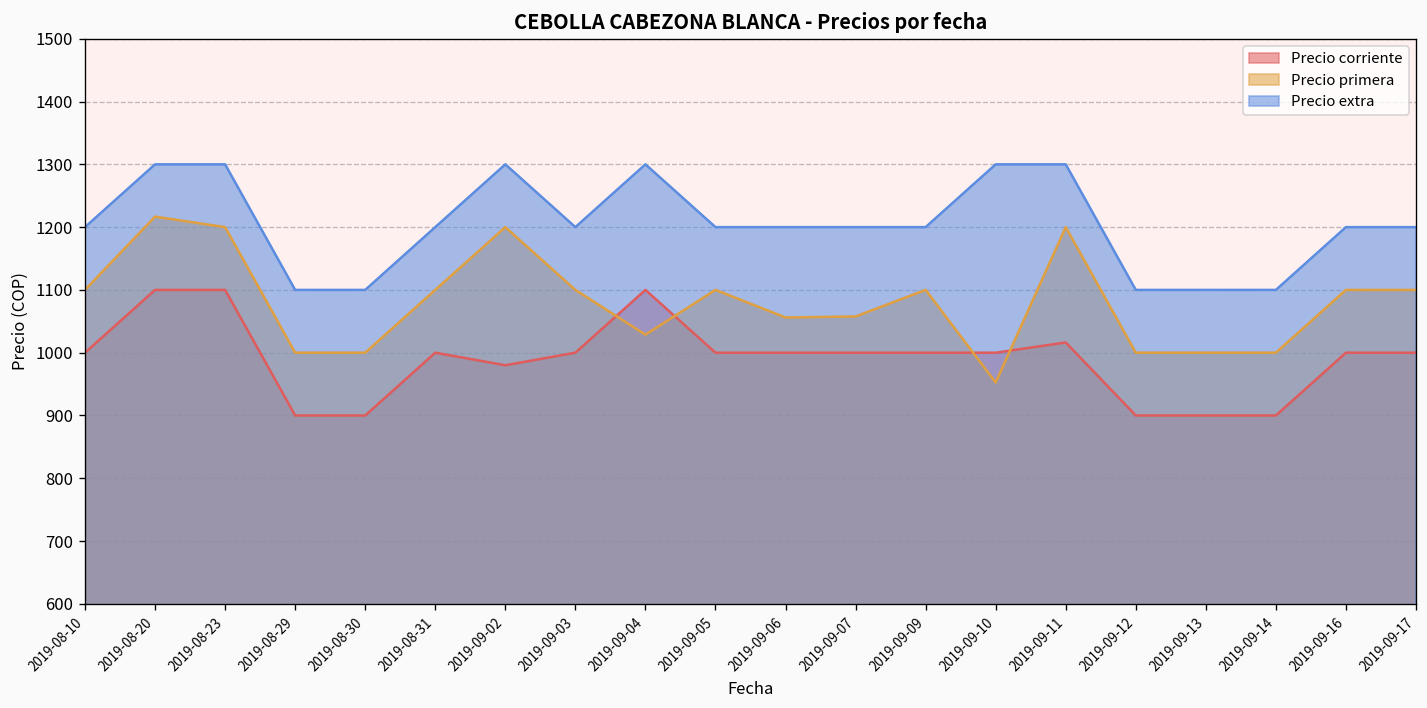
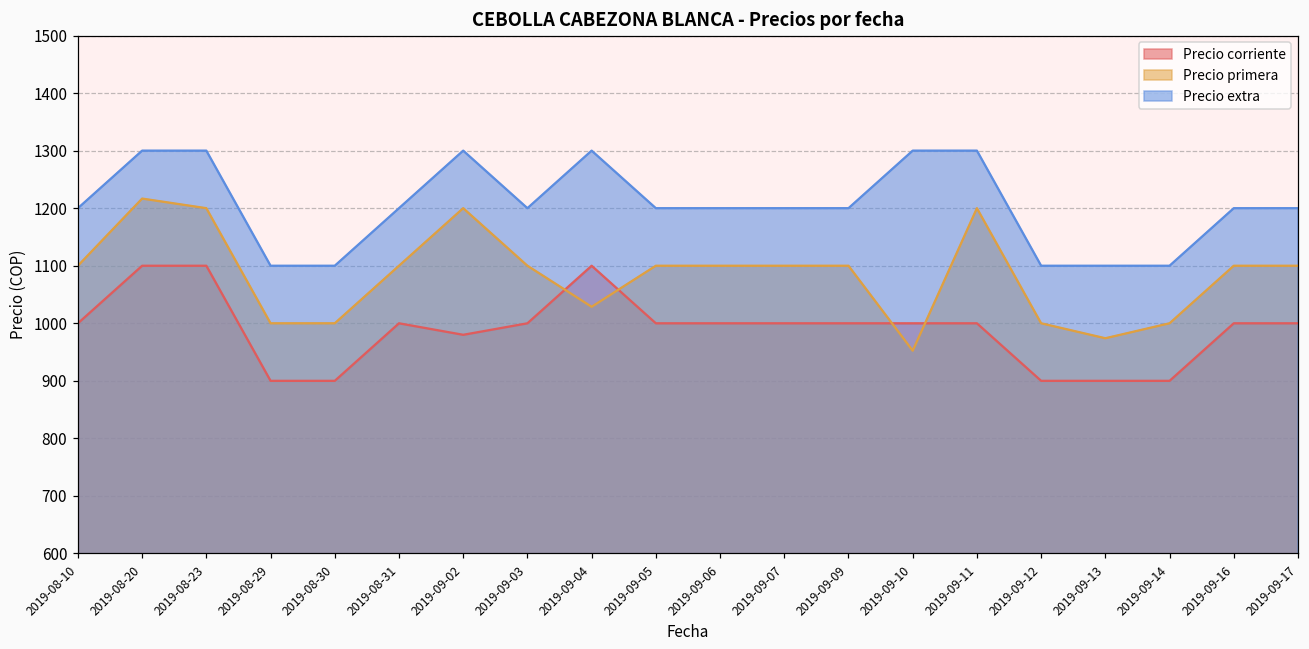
Precio primera, 2019-09-06: 1060 -> 1100
Precio primera, 2019-09-07: 1060 -> 1100
Precio corriente, 2019-09-11: 1020 -> 1000
Precio primera, 2019-09-13: 1000 -> 970
